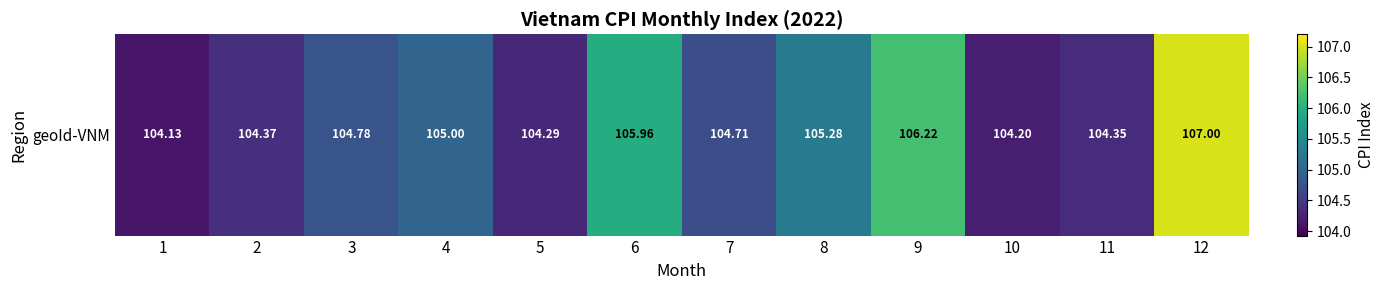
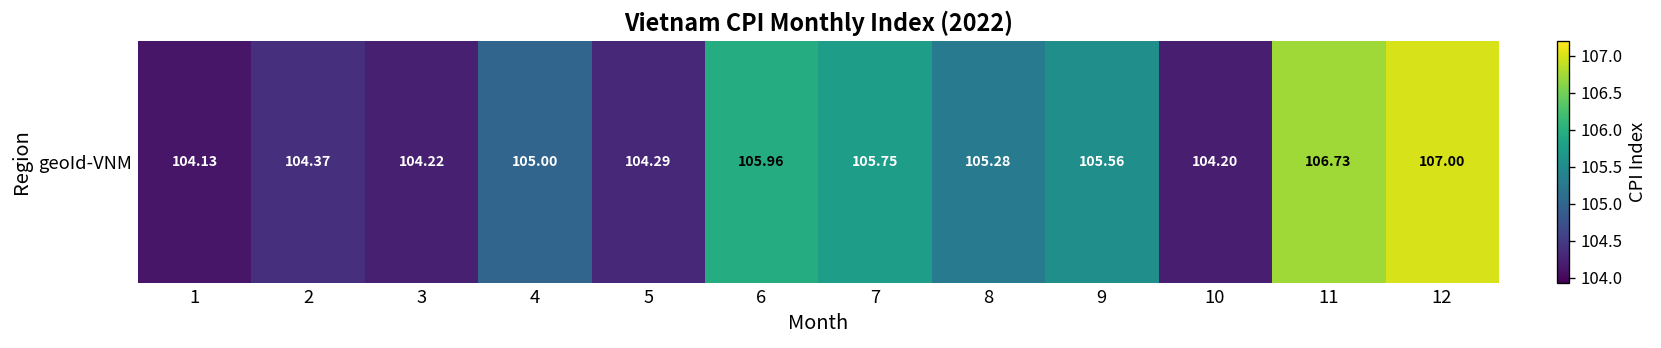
geoId-VNM, 3: 104.78 -> 104.22
geoId-VNM, 7: 104.71 -> 105.75
geoId-VNM, 9: 106.22 -> 105.56
geoId-VNM, 11: 104.35 -> 106.73
